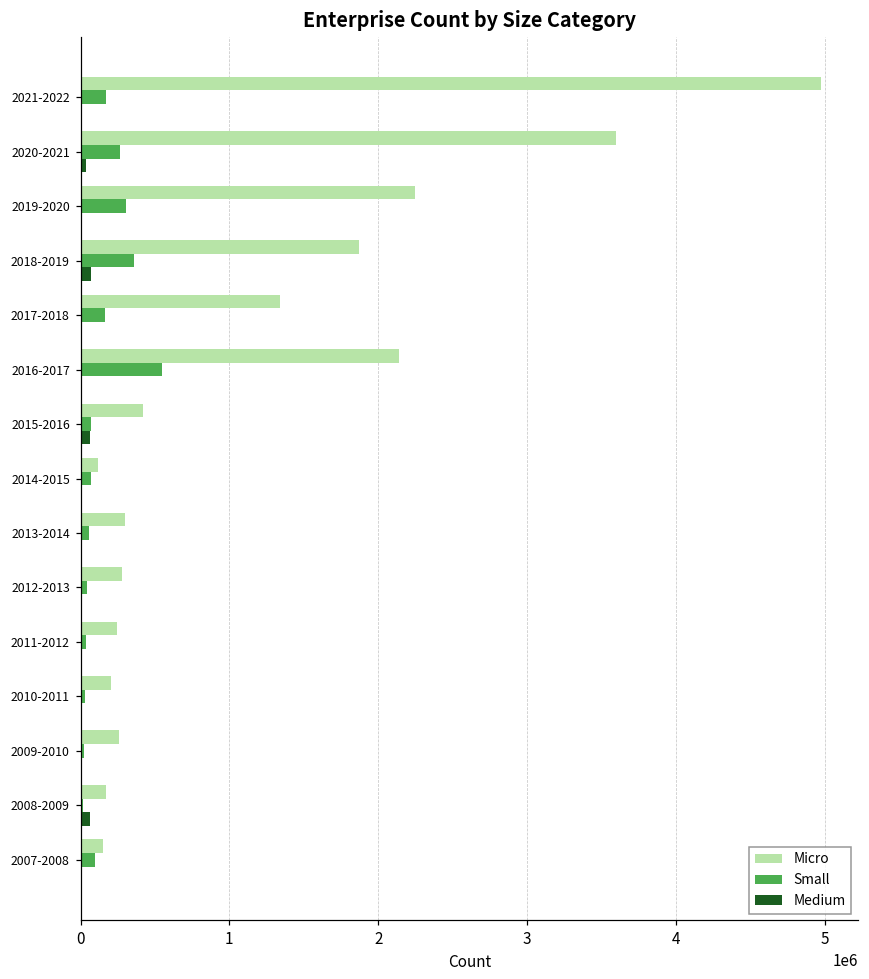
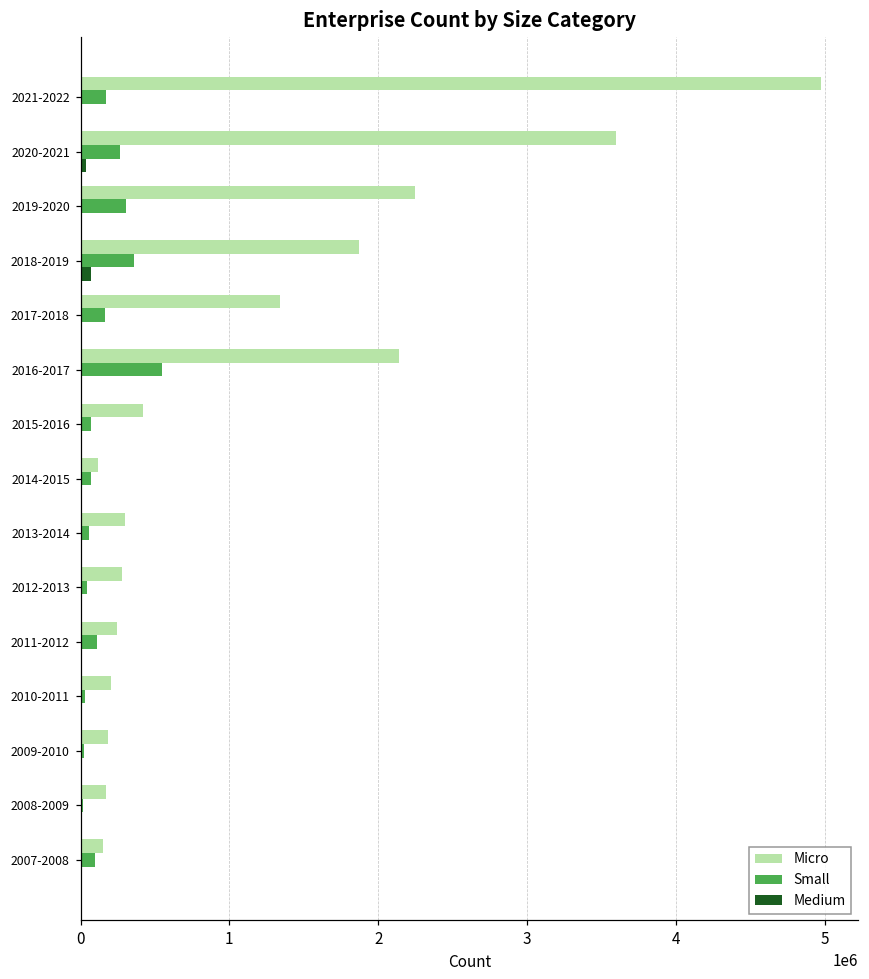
Medium, 2015-2016: 70000 -> 0
Small, 2011-2012: 30000 -> 110000
Micro, 2009-2010: 260000 -> 190000
Medium, 2008-2009: 70000 -> 0
